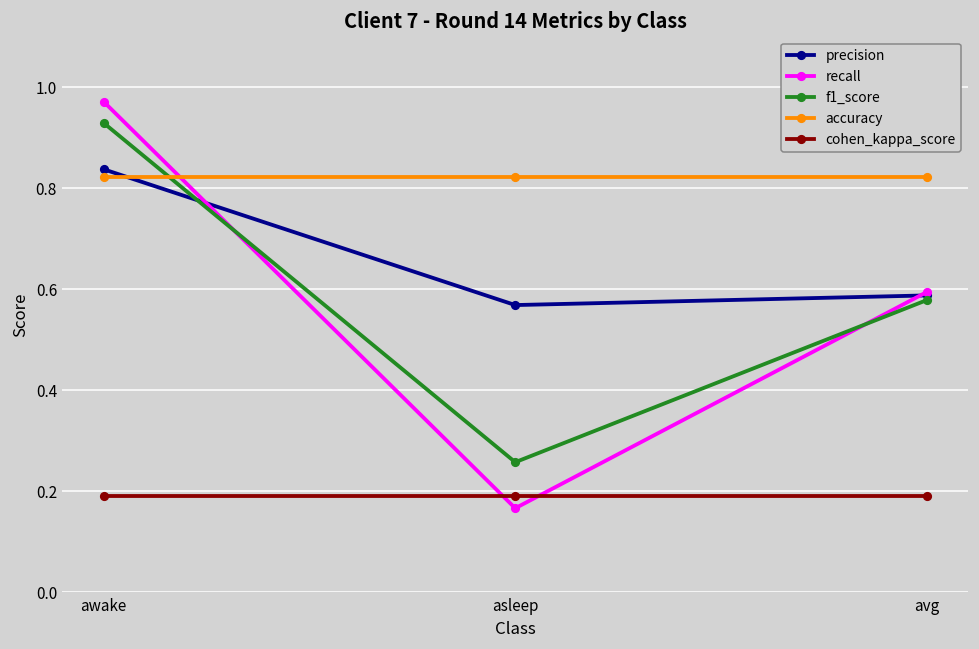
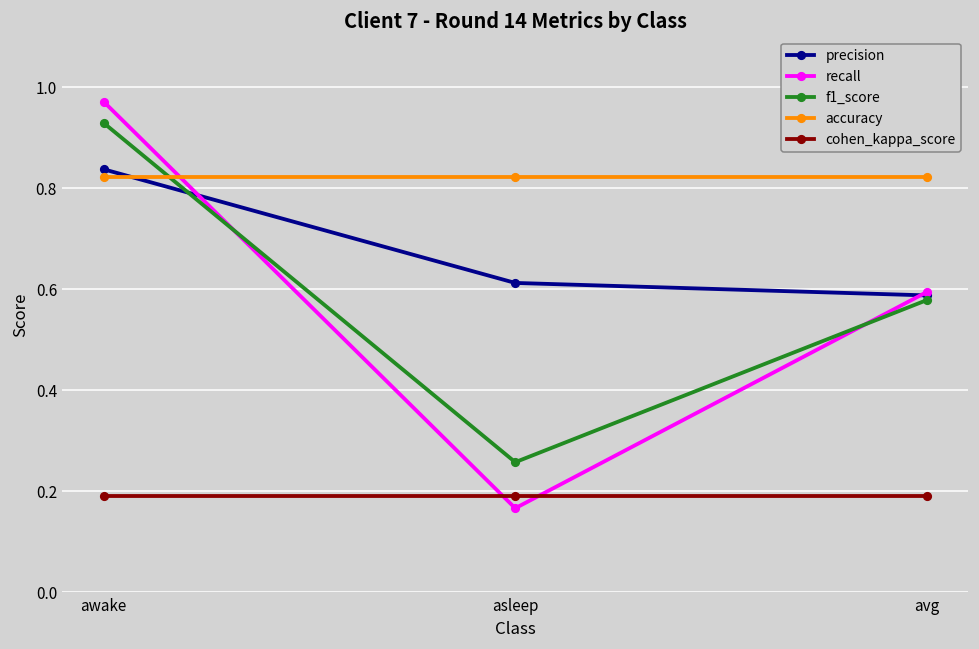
precision, asleep: 0.57 -> 0.61
